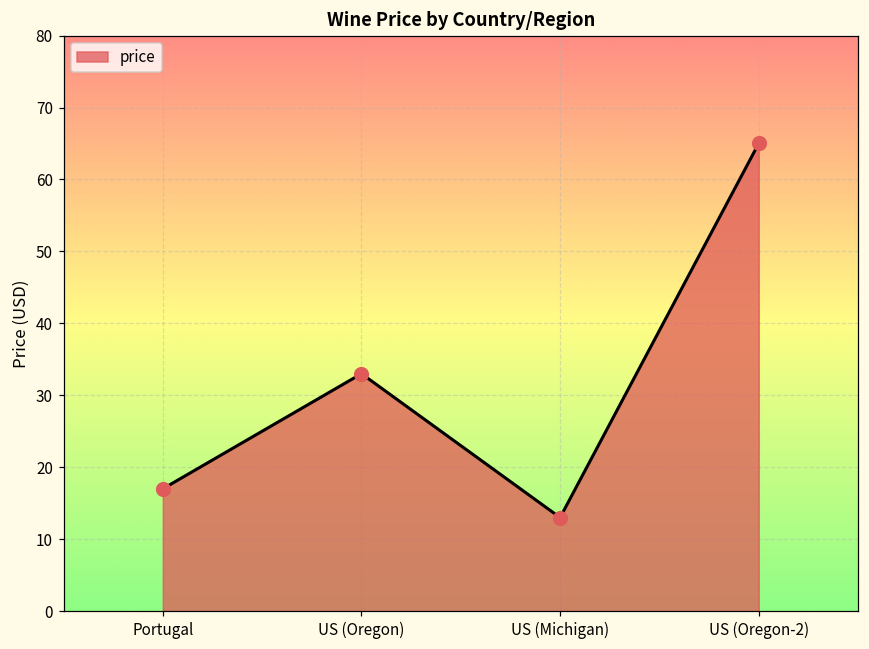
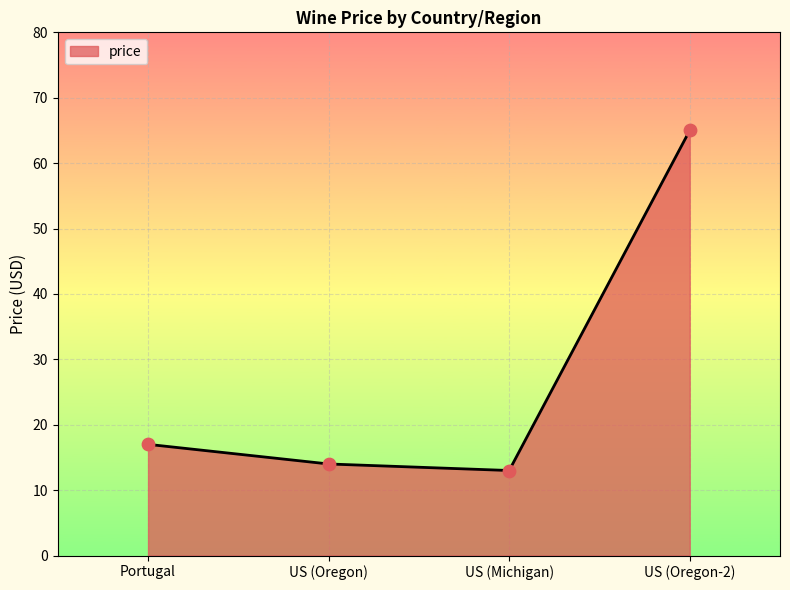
US (Oregon): 33 -> 14
